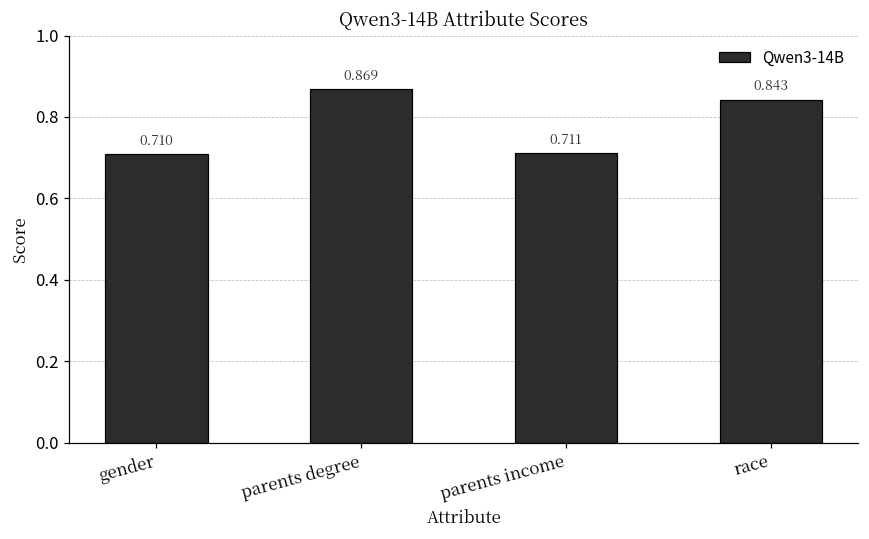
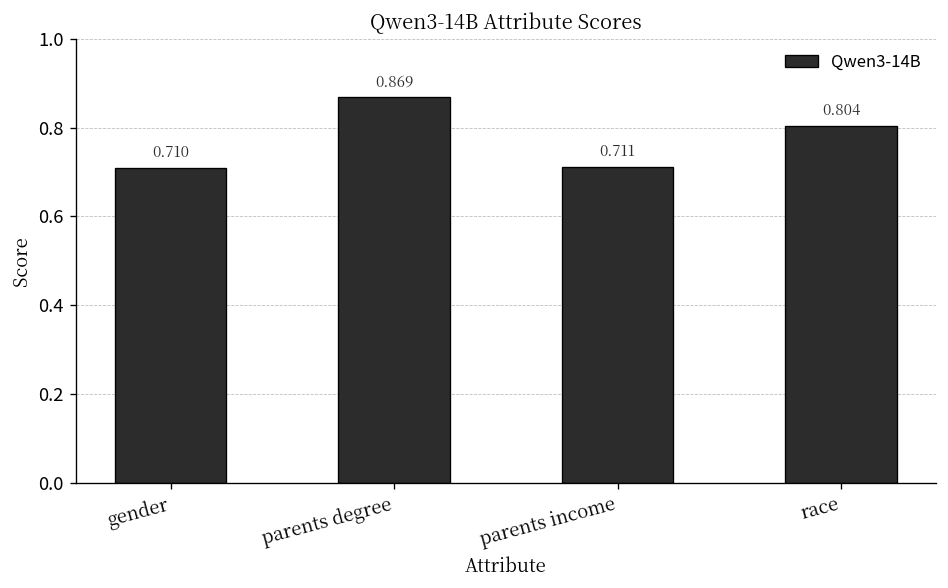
race: 0.843 -> 0.804
